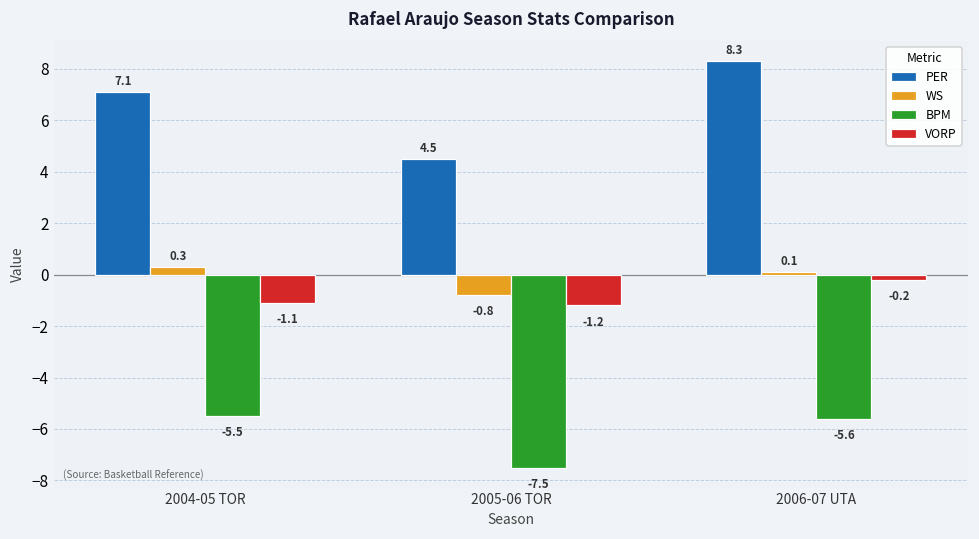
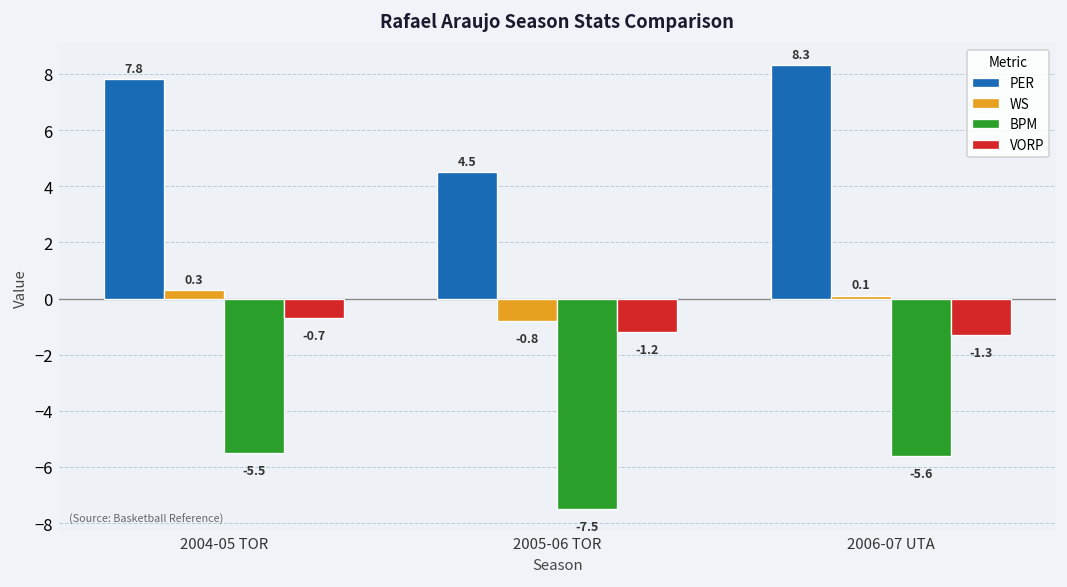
PER, 2004-05 TOR: 7.1 -> 7.8
VORP, 2004-05 TOR: -1.1 -> -0.7
VORP, 2006-07 UTA: -0.2 -> -1.3
